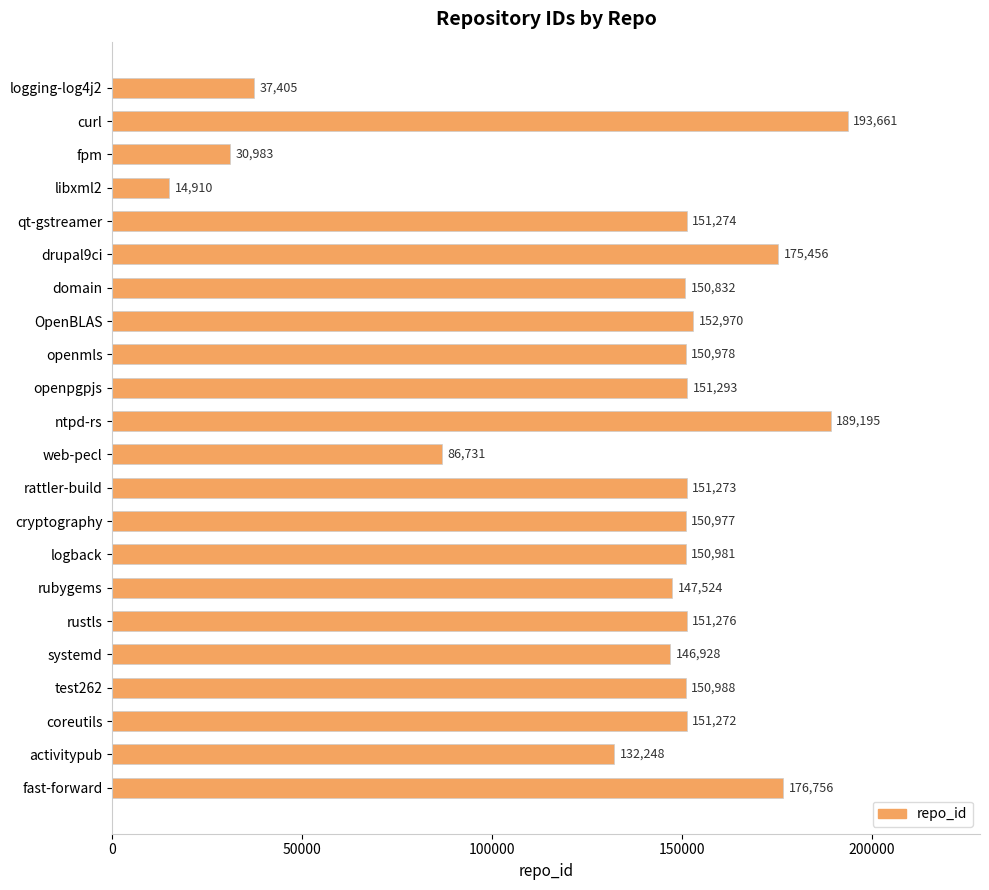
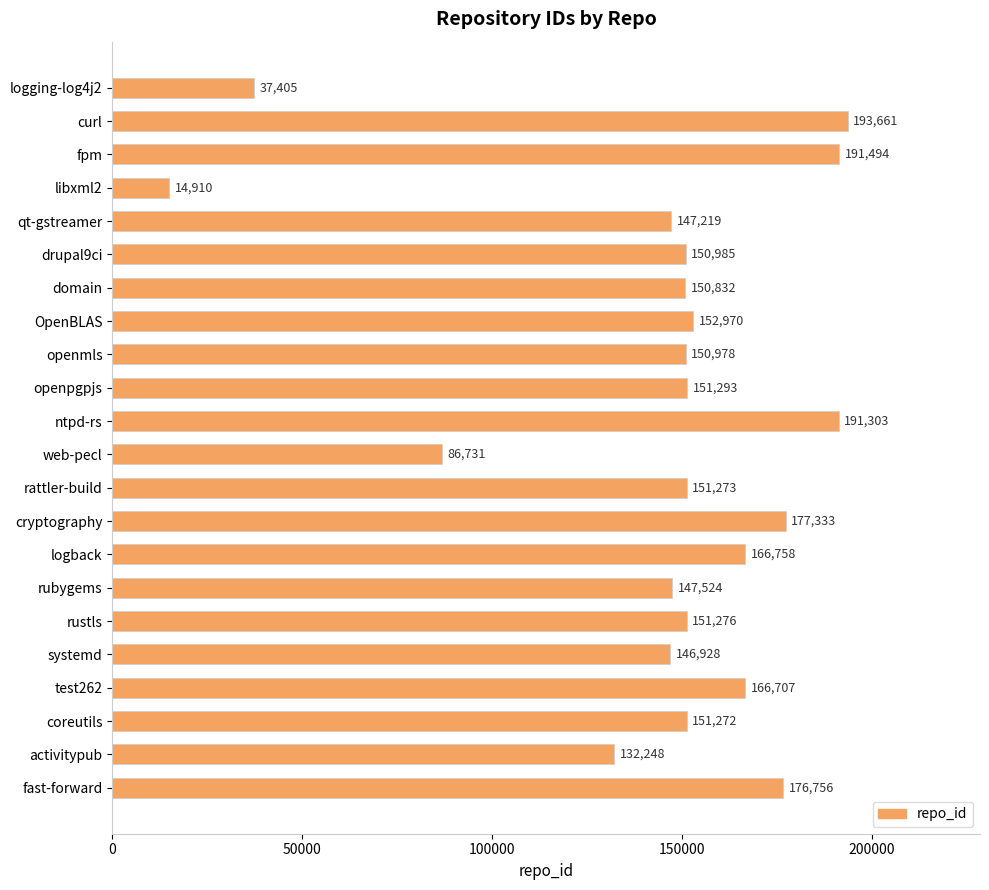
fpm: 30,983 -> 191,494
qt-gstreamer: 151,274 -> 147,219
drupal9ci: 175,456 -> 150,985
ntpd-rs: 189,195 -> 191,303
cryptography: 150,977 -> 177,333
logback: 150,981 -> 166,758
test262: 150,988 -> 166,707
